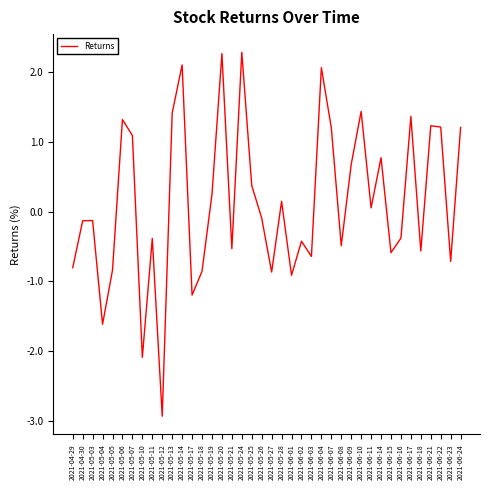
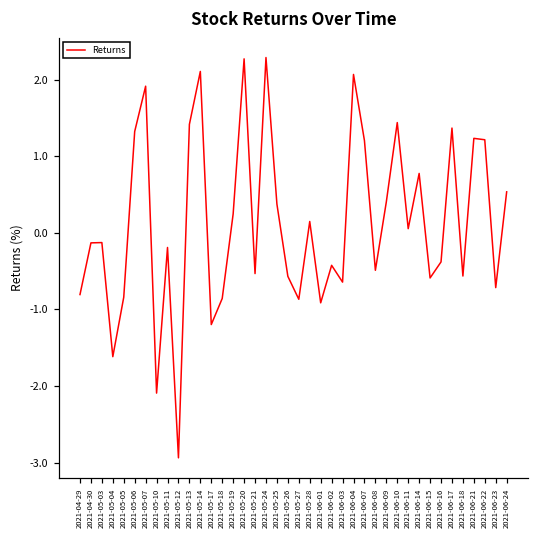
2021-05-07: 1.1 -> 1.9
2021-05-11: -0.4 -> -0.2
2021-05-26: -0.1 -> -0.6
2021-06-09: 0.7 -> 0.4
2021-06-24: 1.2 -> 0.5
